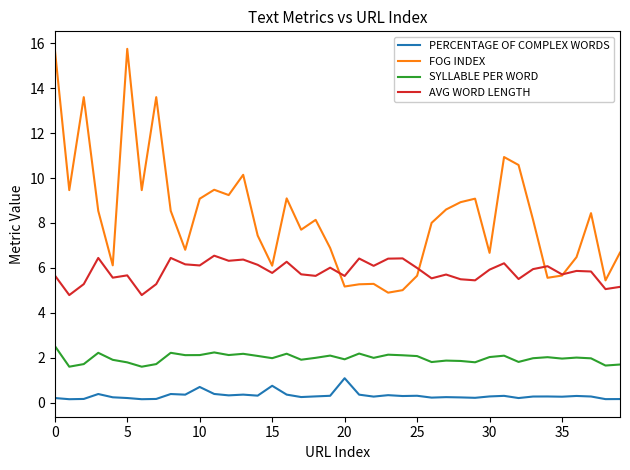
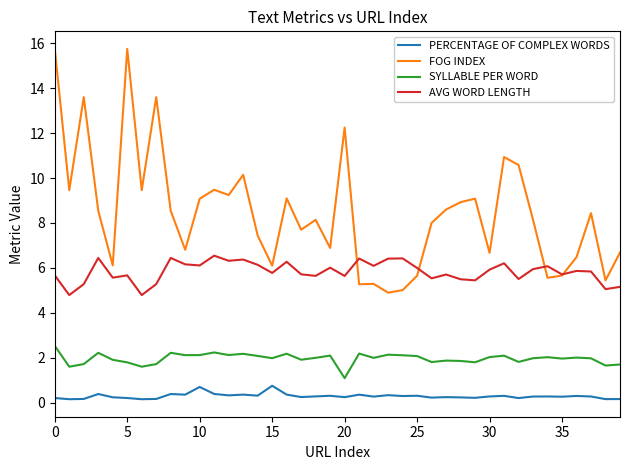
PERCENTAGE OF COMPLEX WORDS, 20: 1.1 -> 0.2
FOG INDEX, 20: 5.2 -> 12.2
SYLLABLE PER WORD, 20: 1.9 -> 1.1
